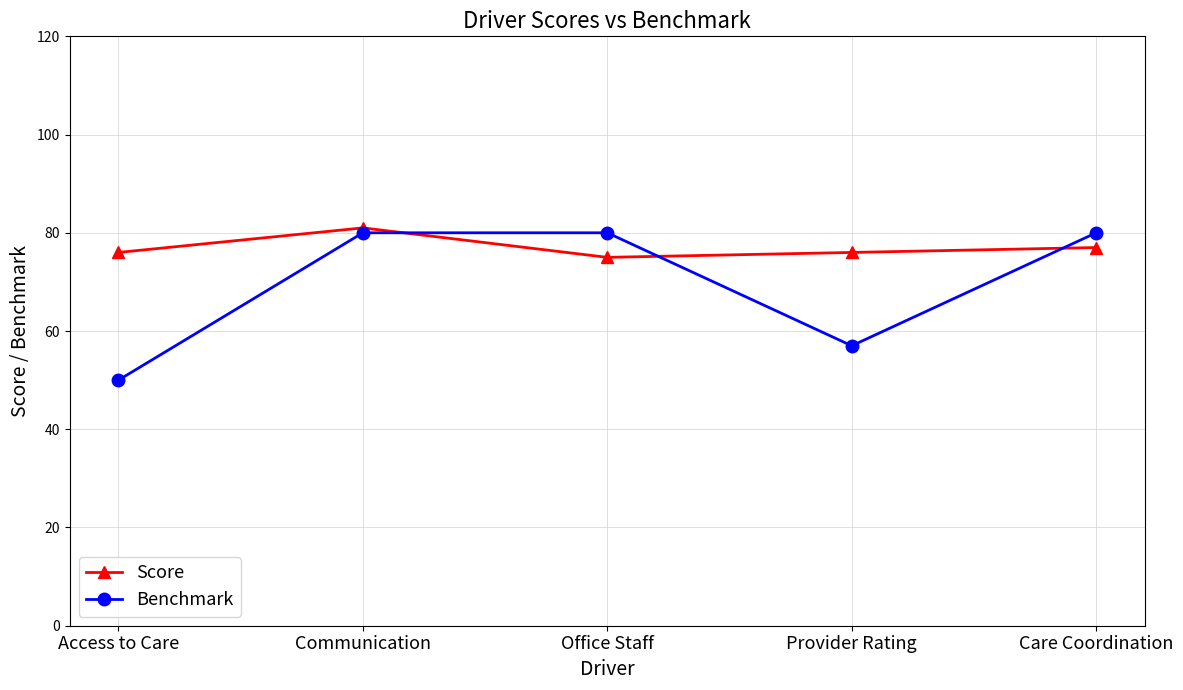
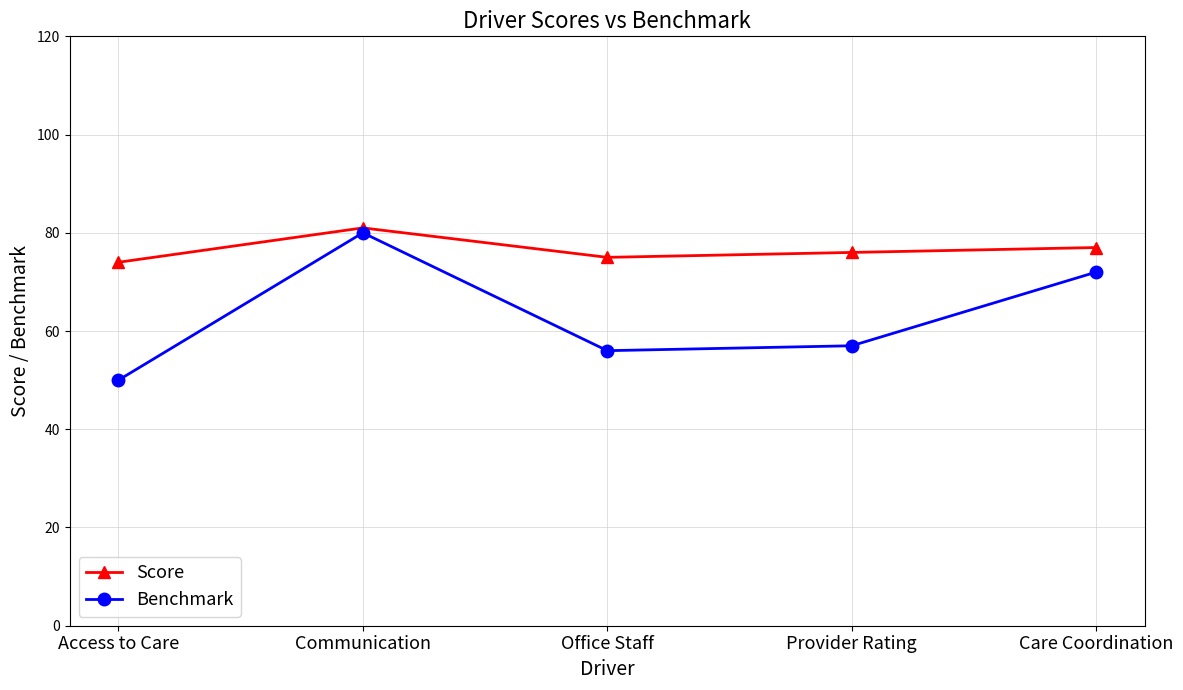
Score, Access to Care: 76 -> 74
Benchmark, Office Staff: 80 -> 56
Benchmark, Care Coordination: 80 -> 72
